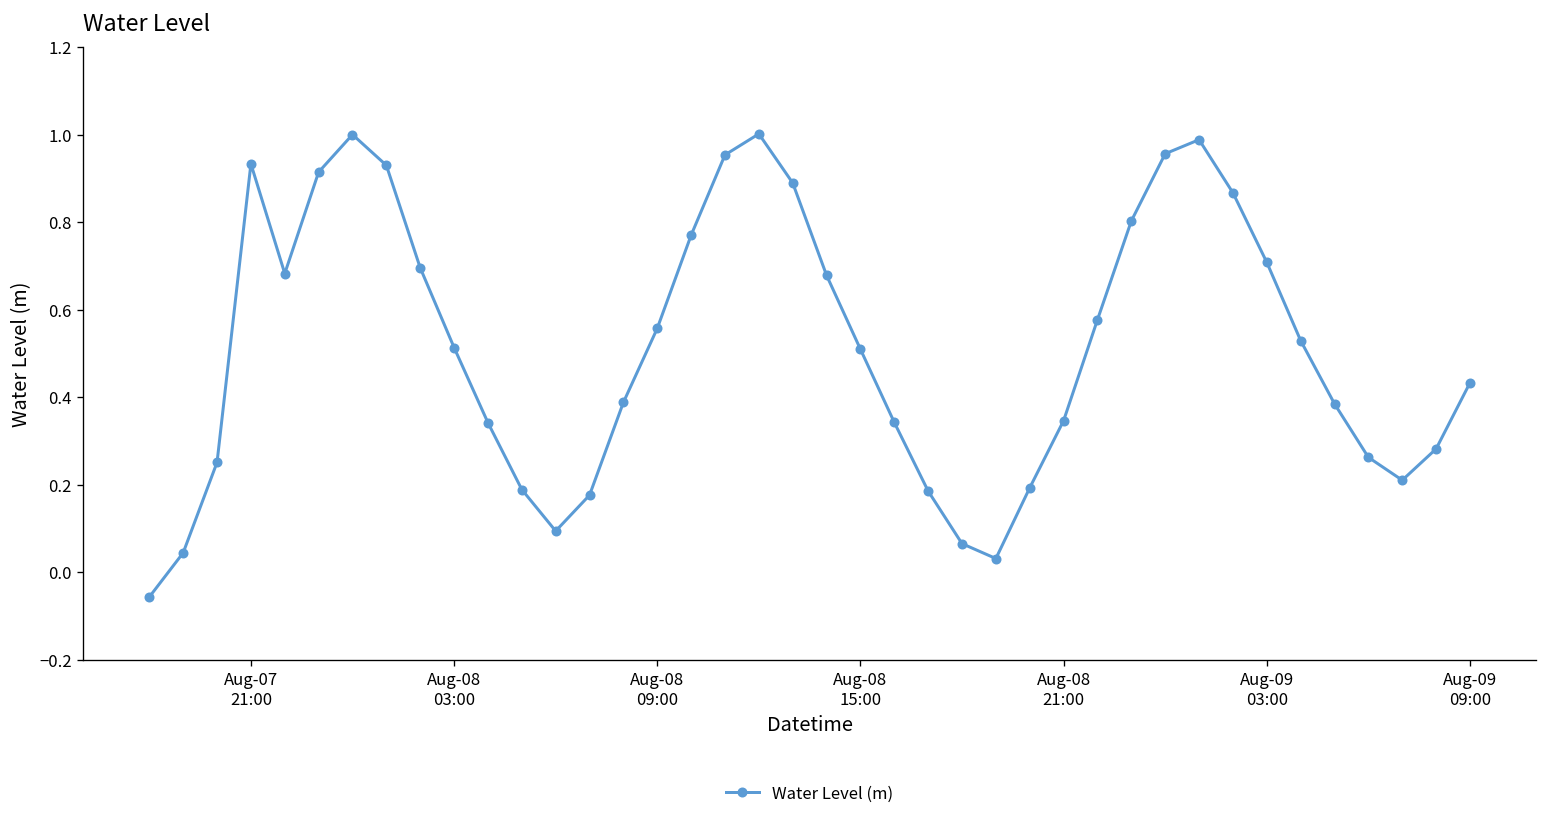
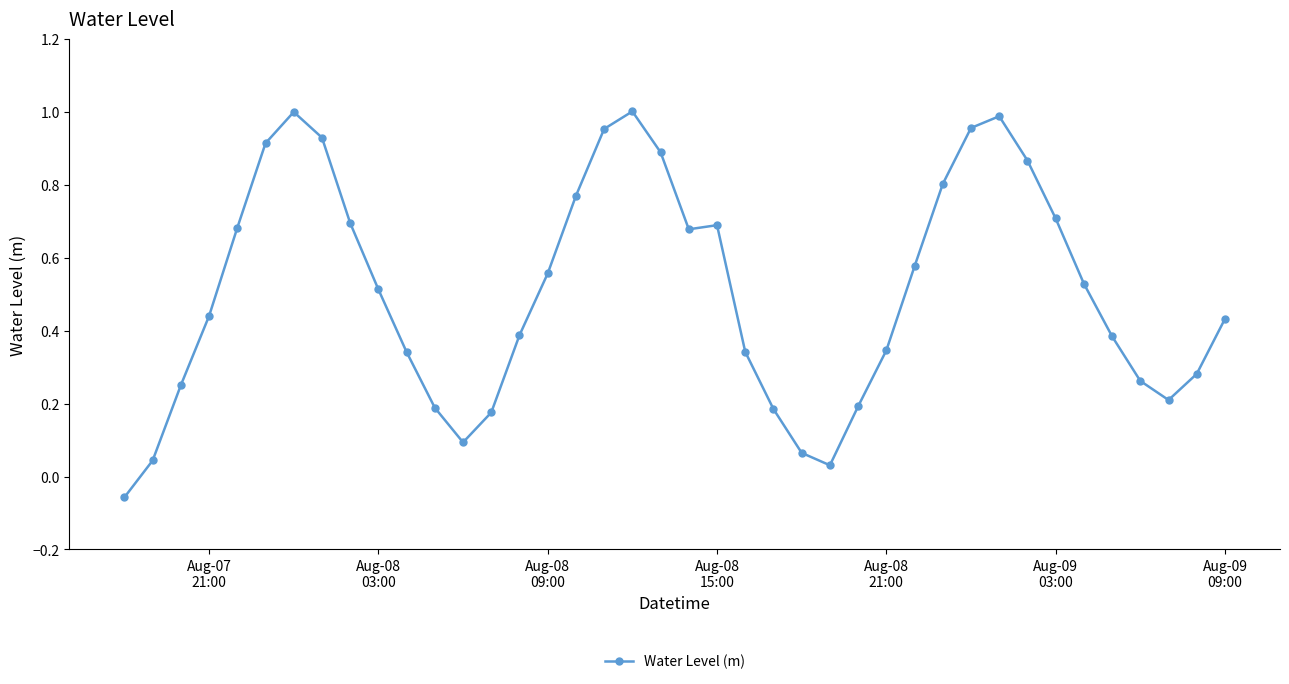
Aug-07 21:00: 0.93 -> 0.44
Aug-08 15:00: 0.51 -> 0.69
